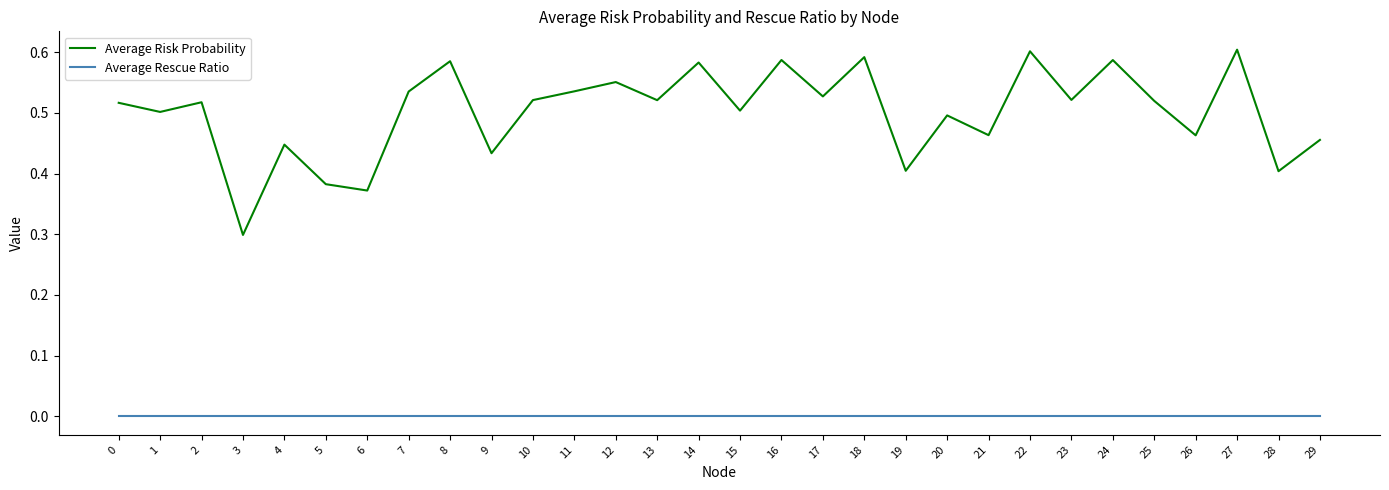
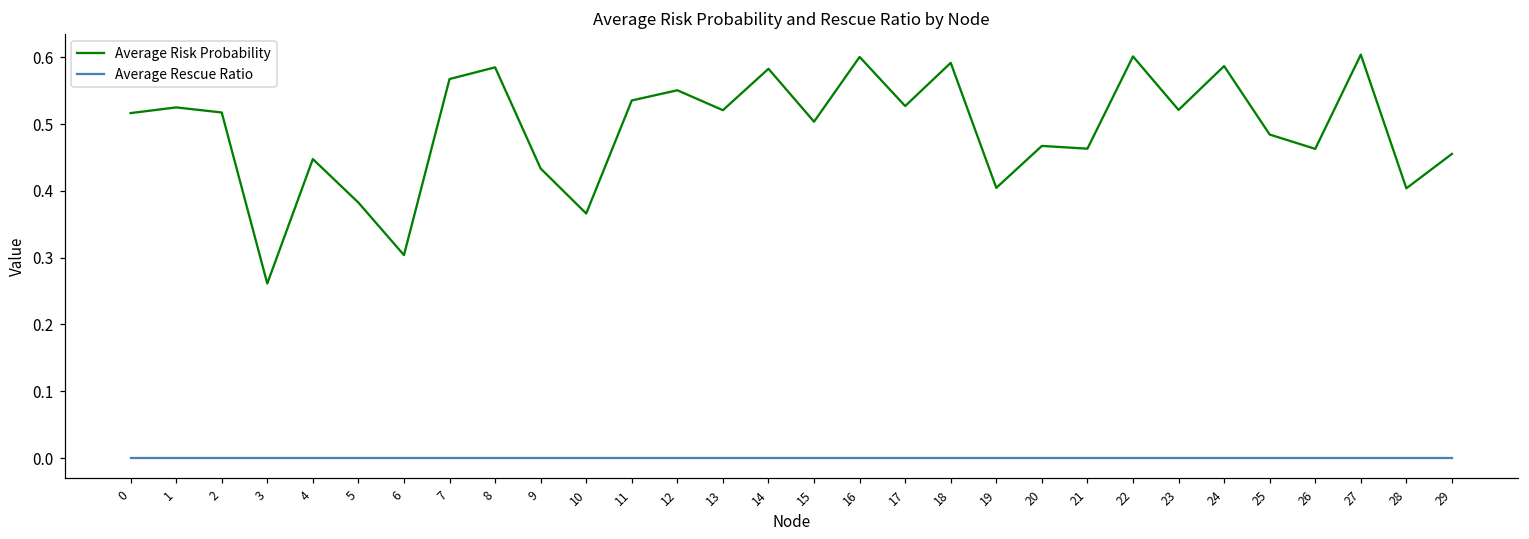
Average Risk Probability, 1: 0.50 -> 0.52
Average Risk Probability, 3: 0.30 -> 0.26
Average Risk Probability, 6: 0.37 -> 0.30
Average Risk Probability, 7: 0.53 -> 0.57
Average Risk Probability, 10: 0.52 -> 0.37
Average Risk Probability, 16: 0.59 -> 0.60
Average Risk Probability, 20: 0.50 -> 0.47
Average Risk Probability, 25: 0.52 -> 0.48
